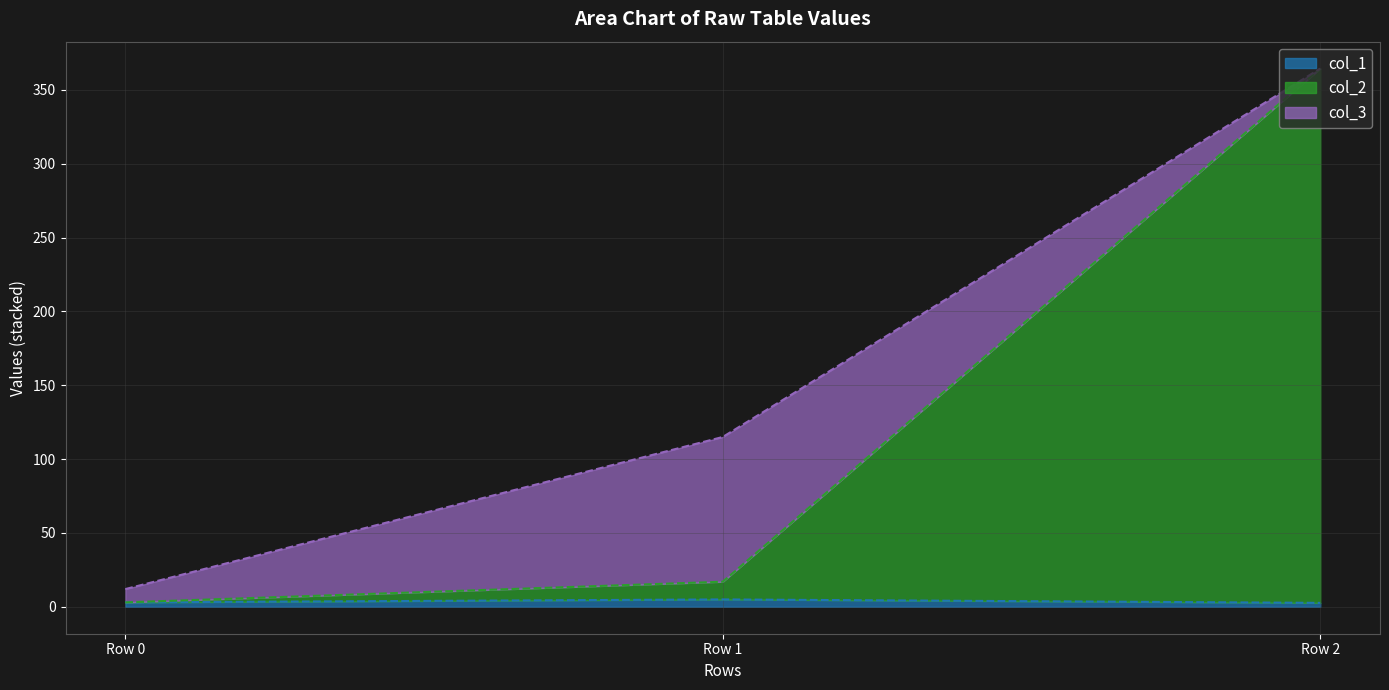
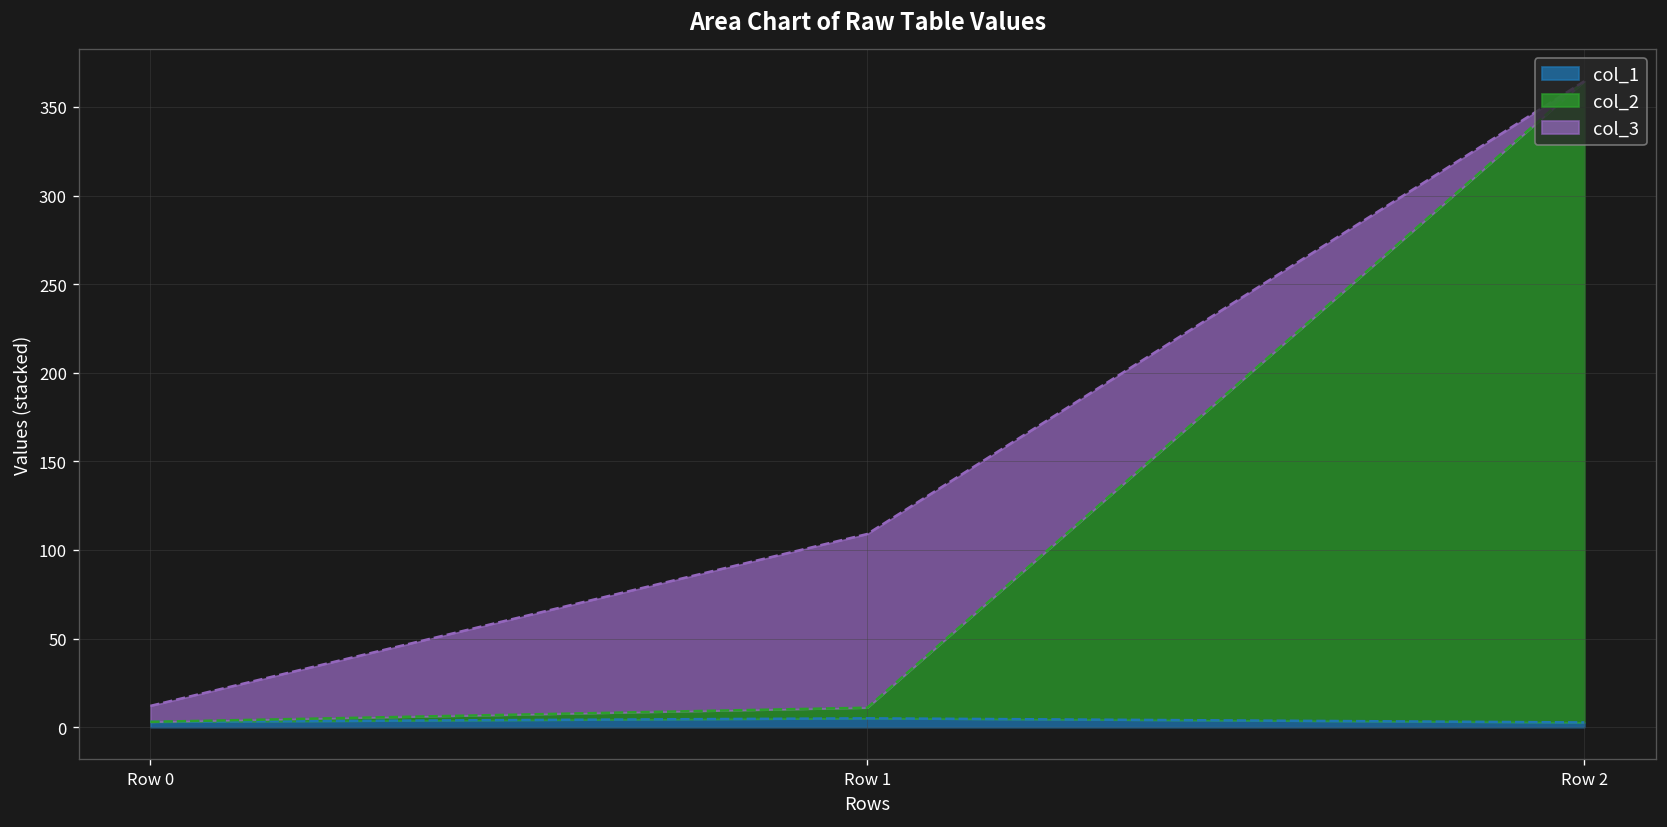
col_2, Row 1: 12 -> 6
